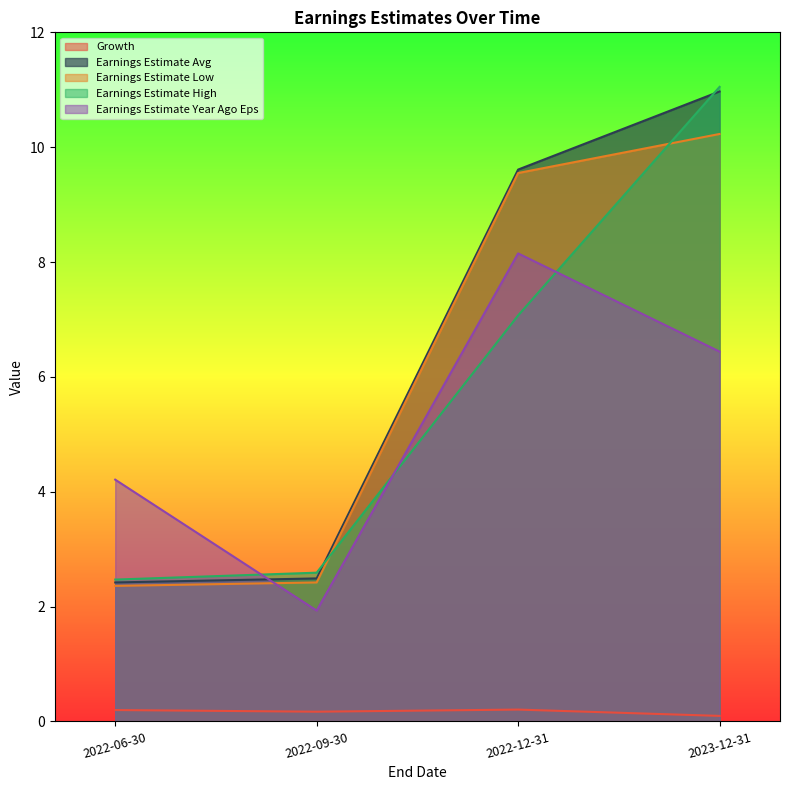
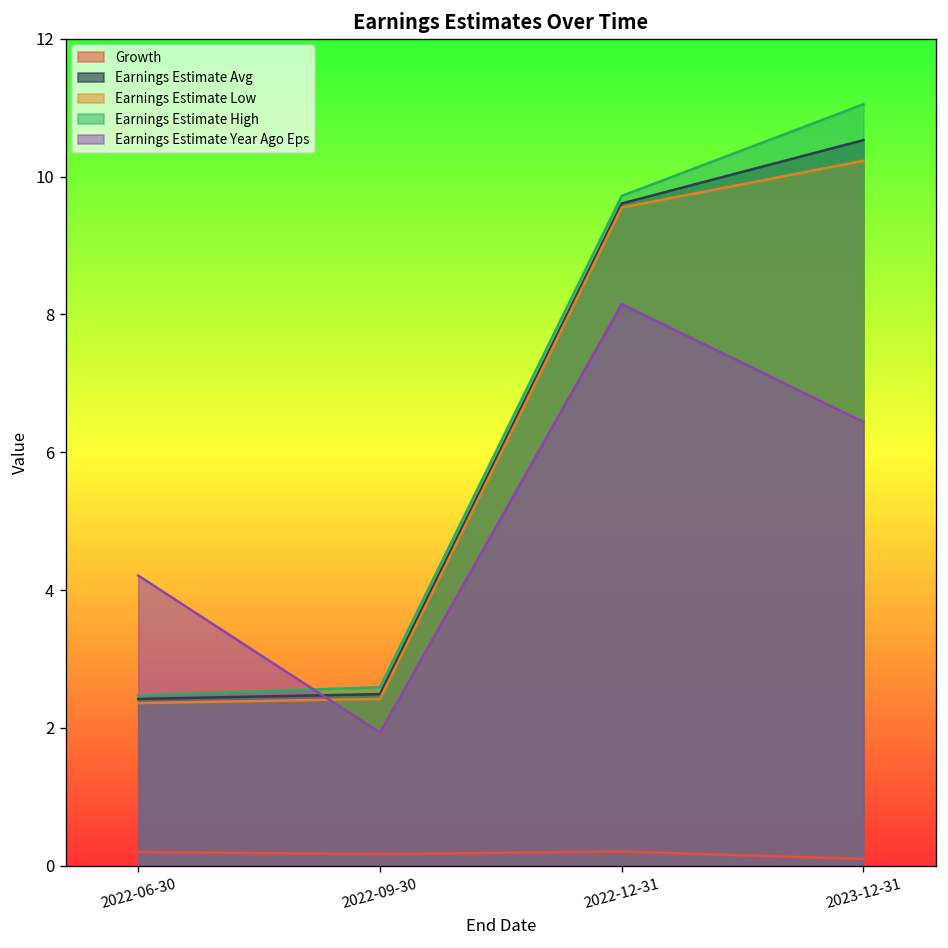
Earnings Estimate High, 2022-12-31: 7.1 -> 9.7
Earnings Estimate Avg, 2023-12-31: 11.0 -> 10.5
